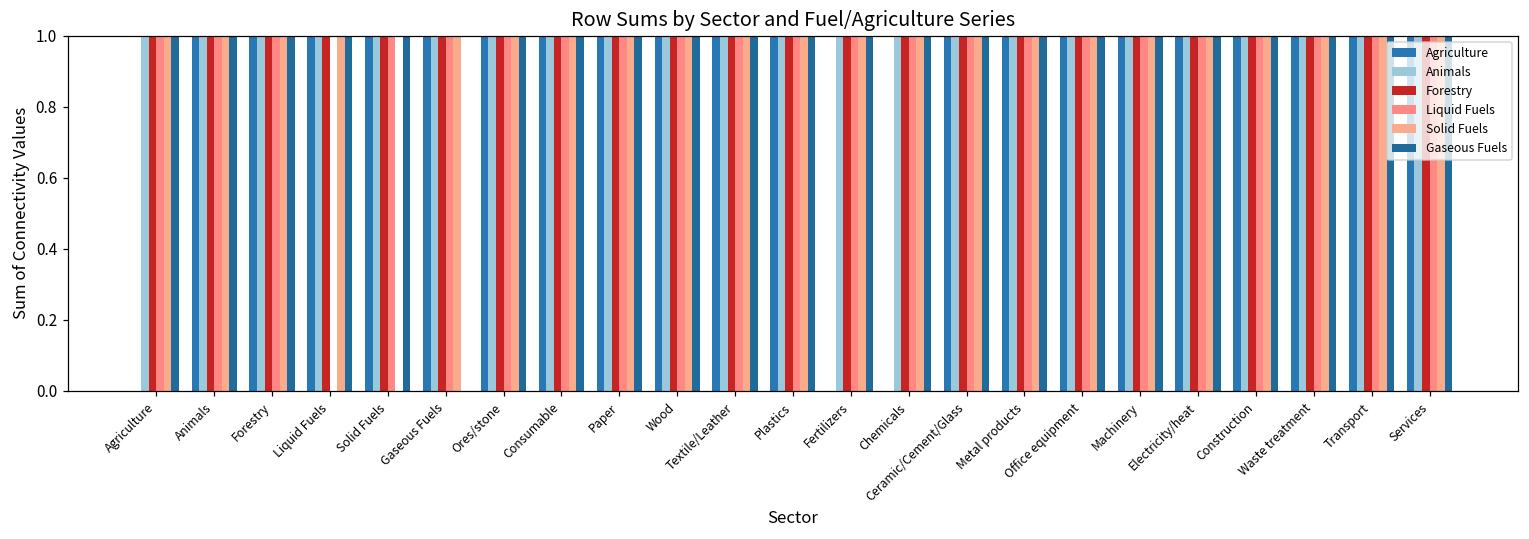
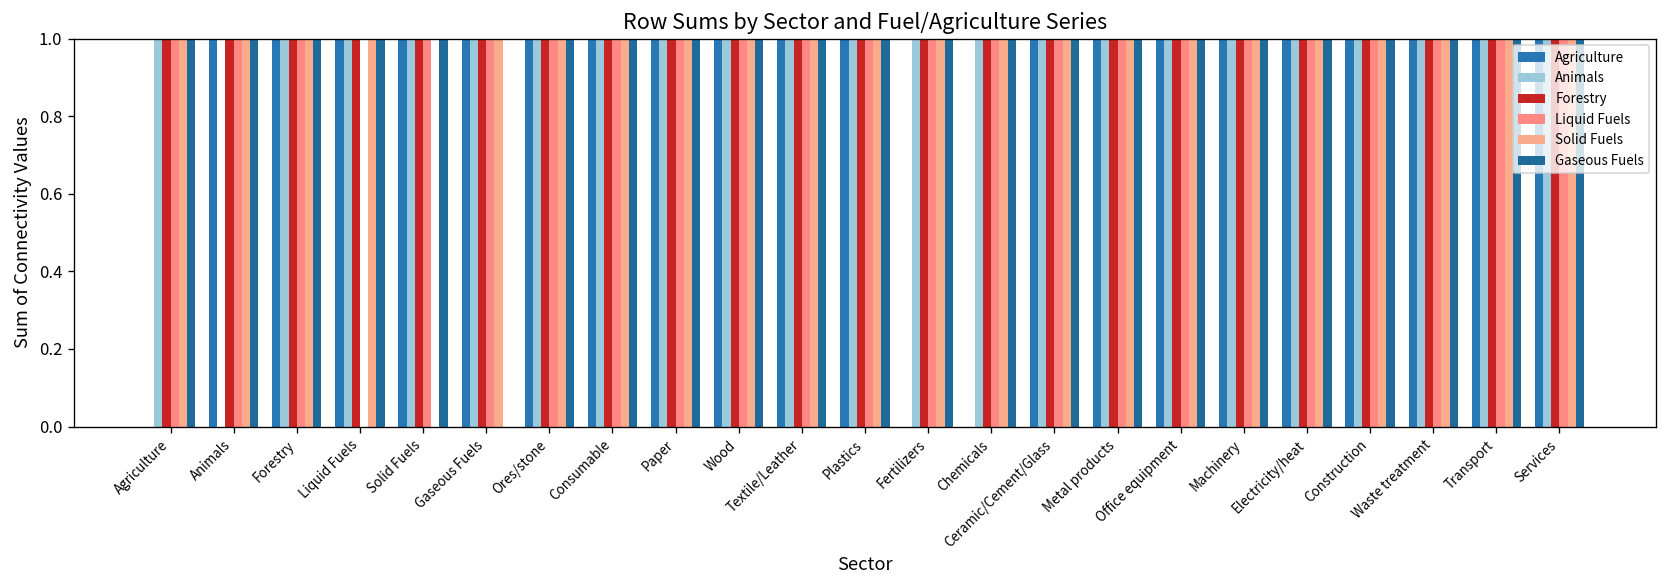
Animals, Animals: 1 -> 0
